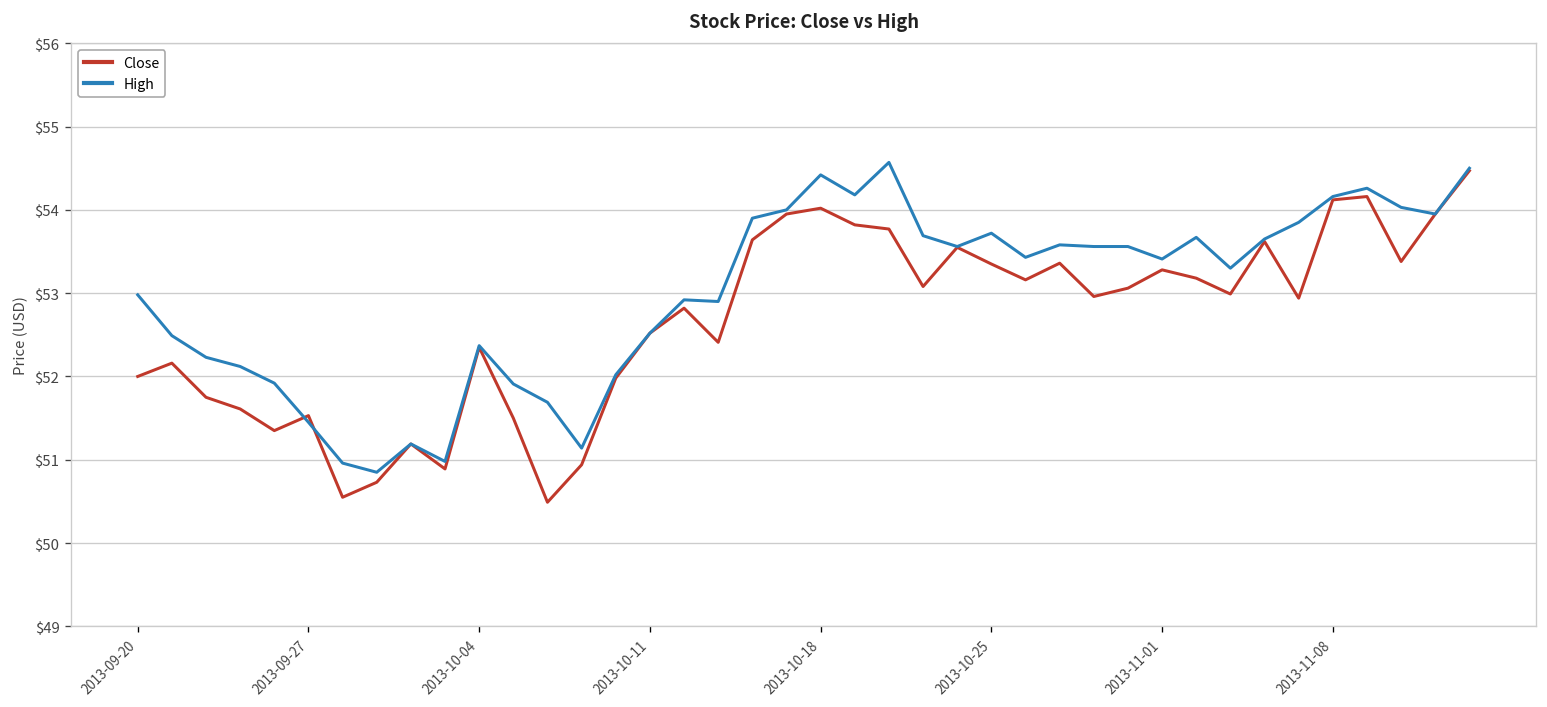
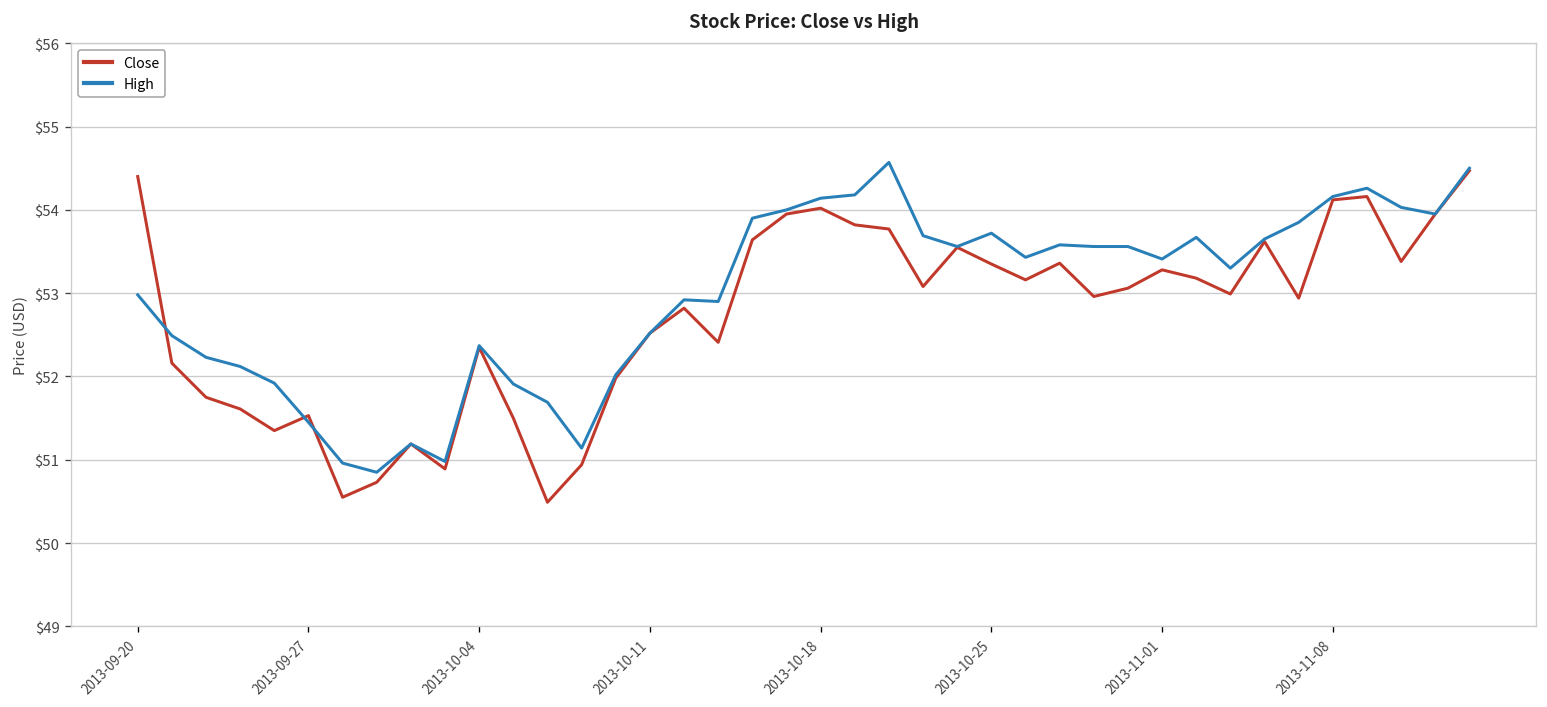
Close, 2013-09-20: $52.0 -> $54.4
High, 2013-10-18: $54.4 -> $54.1
